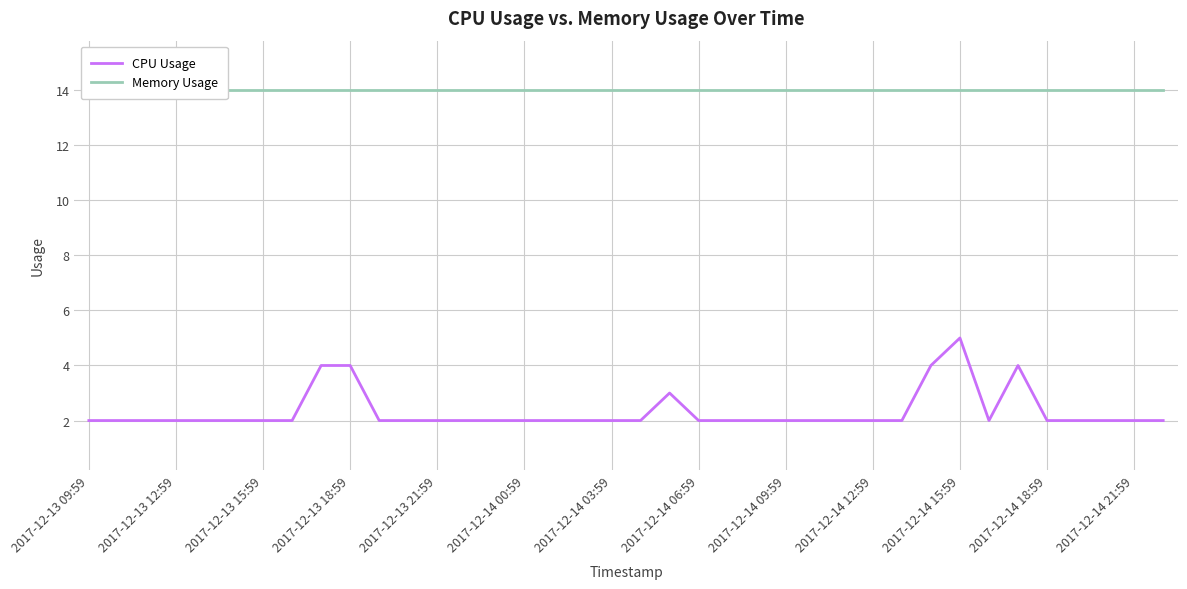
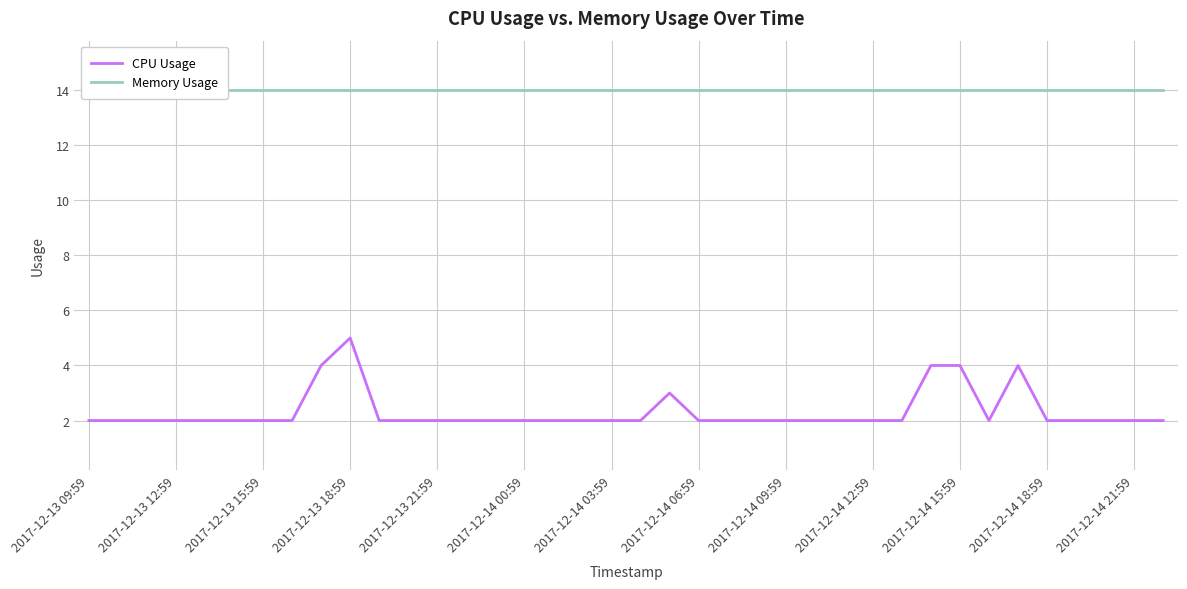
CPU Usage, 2017-12-13 18:59: 4 -> 5
CPU Usage, 2017-12-14 15:59: 5 -> 4
